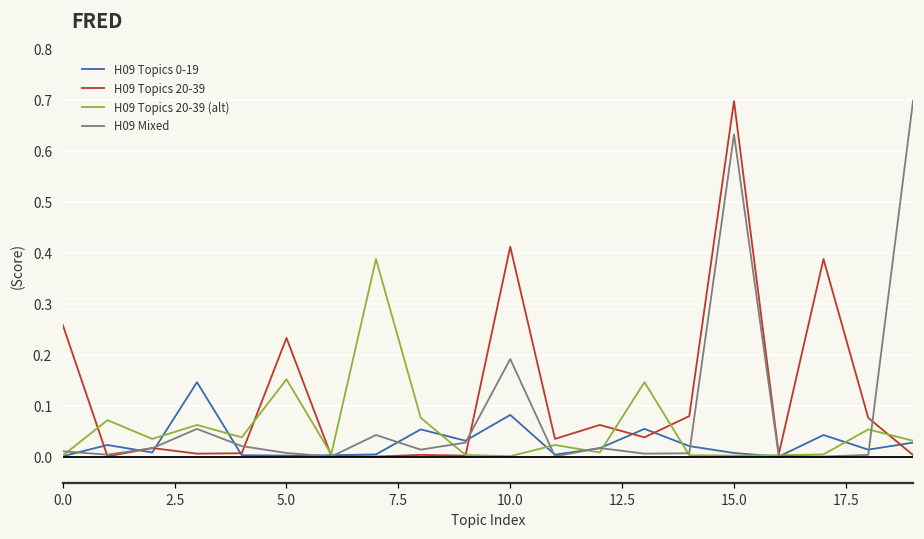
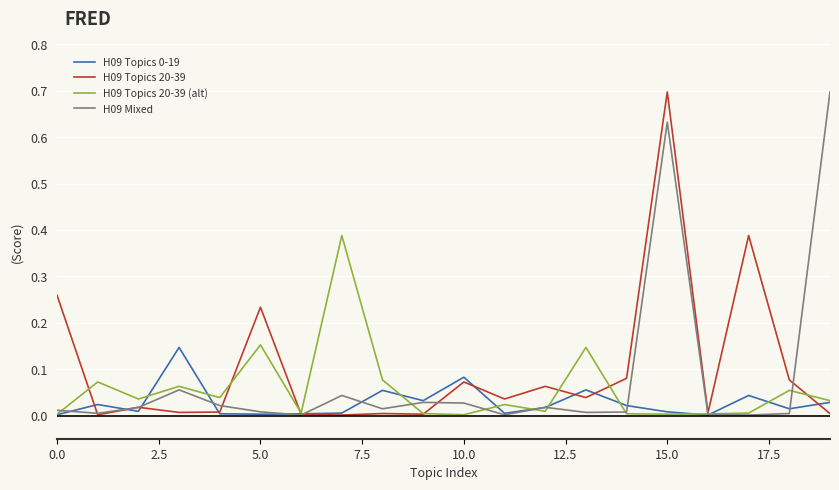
H09 Topics 20-39, 10.0: 0.41 -> 0.07
H09 Mixed, 10.0: 0.19 -> 0.03
